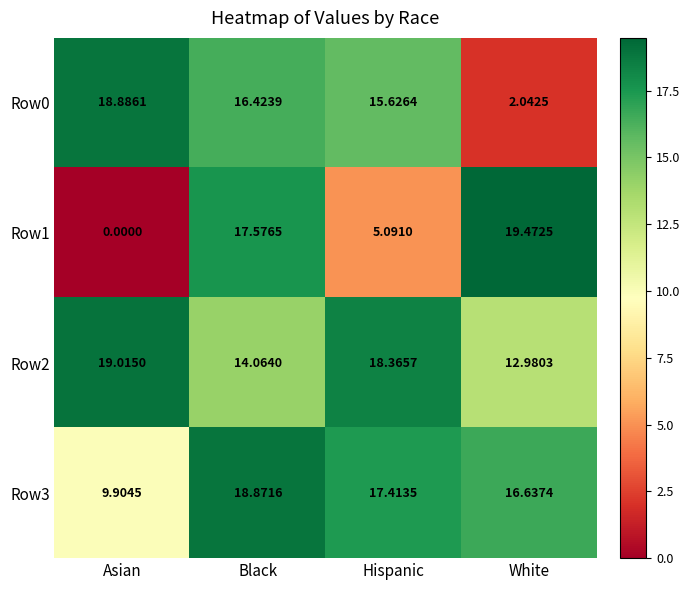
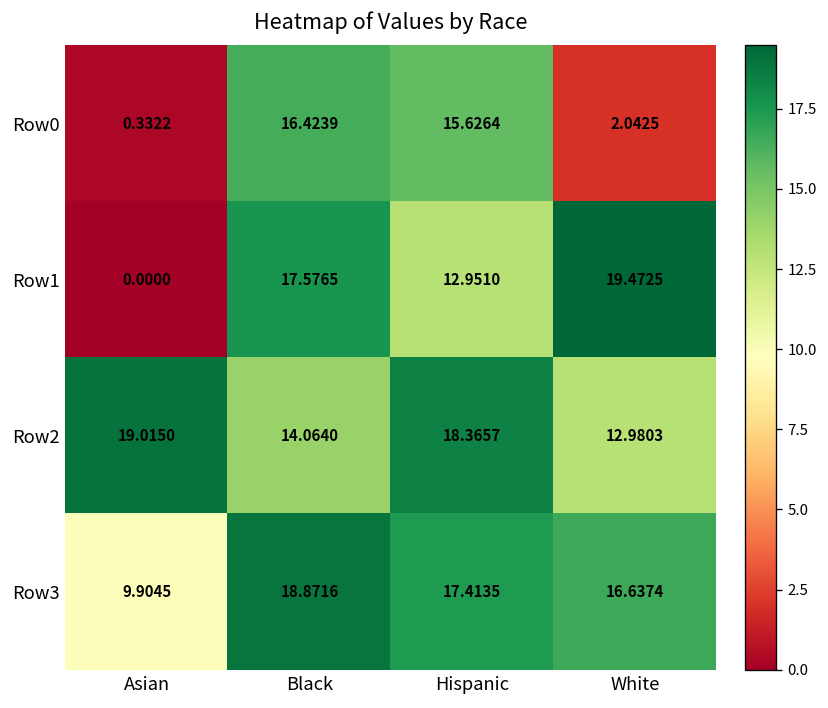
Row0, Asian: 18.8861 -> 0.3322
Row1, Hispanic: 5.0910 -> 12.9510
